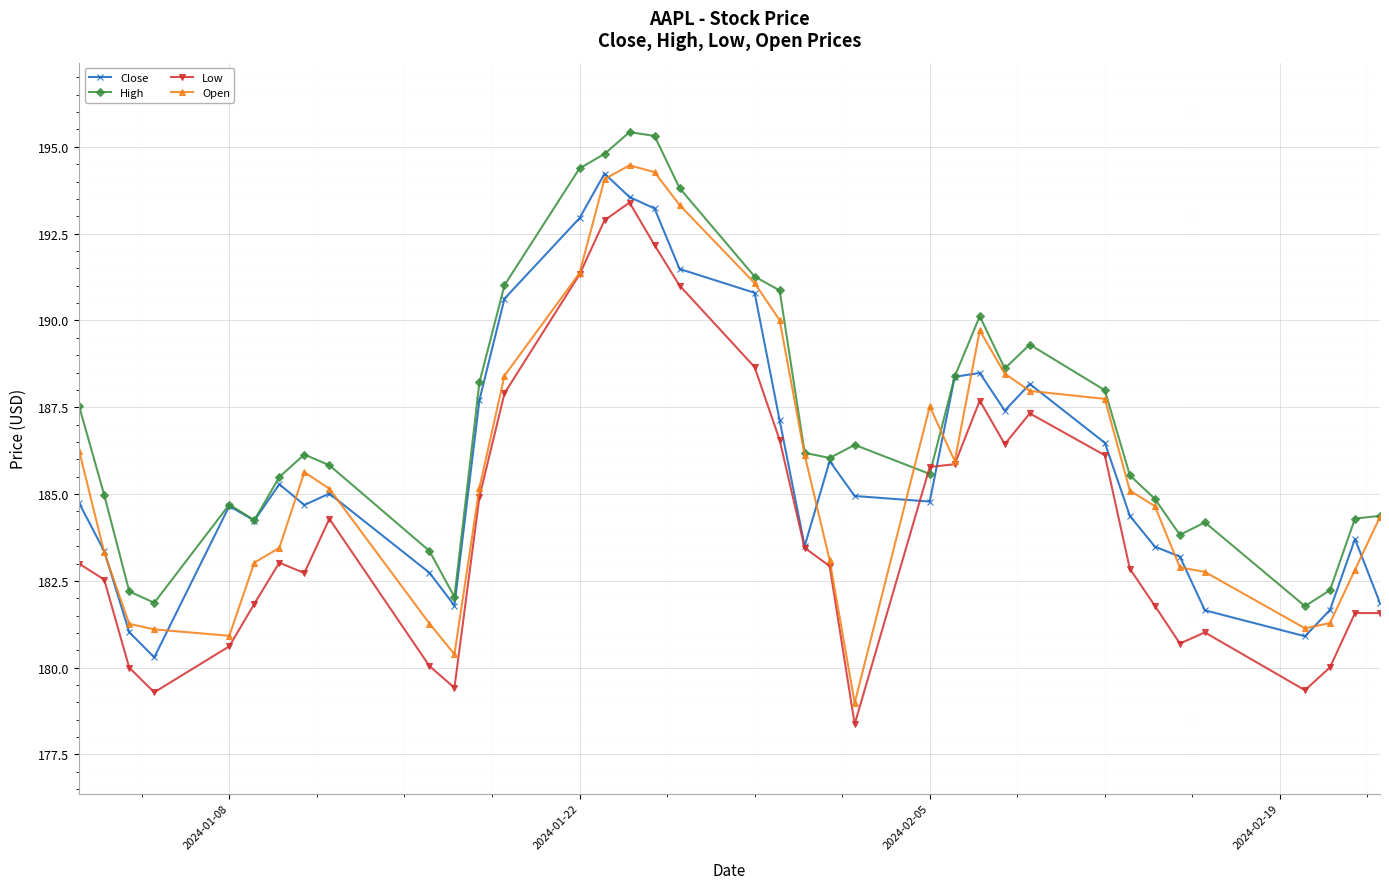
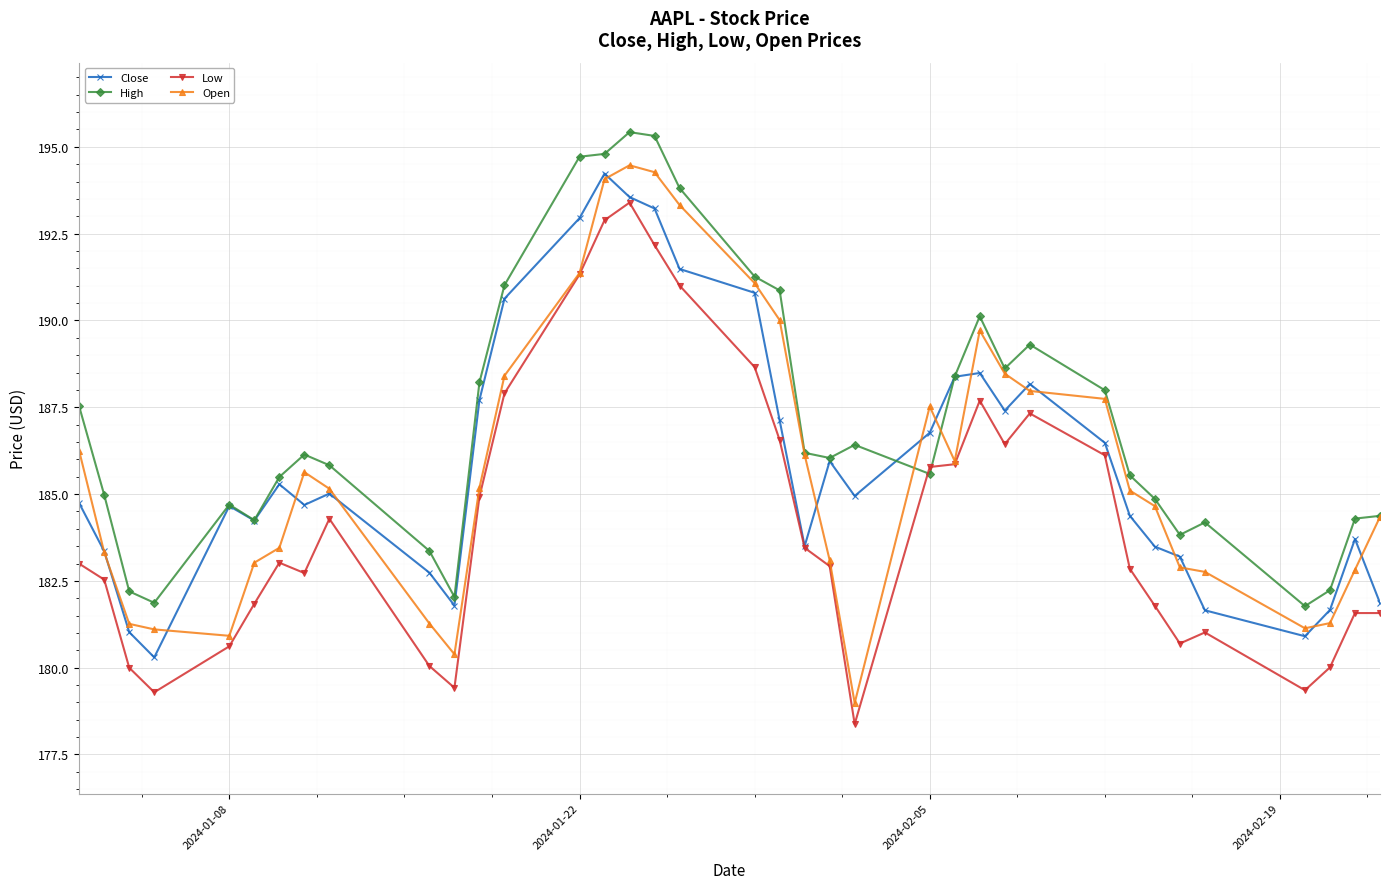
High, 2024-01-22: 194.4 -> 194.7
Close, 2024-02-05: 184.8 -> 186.8
